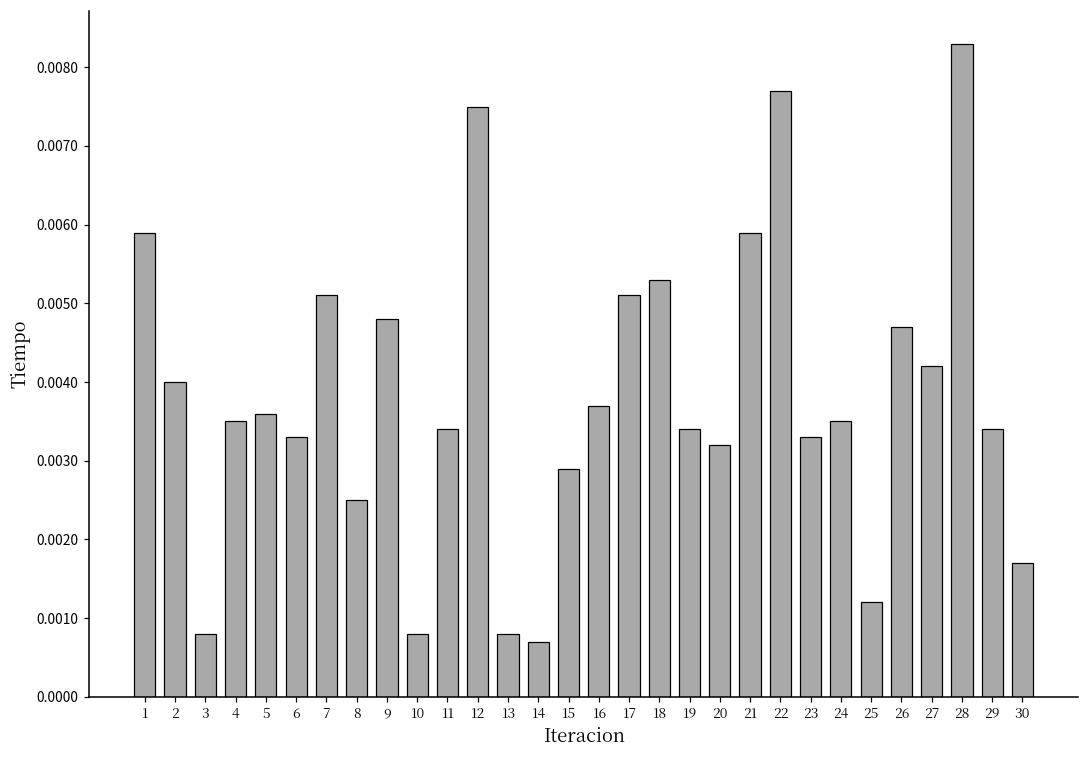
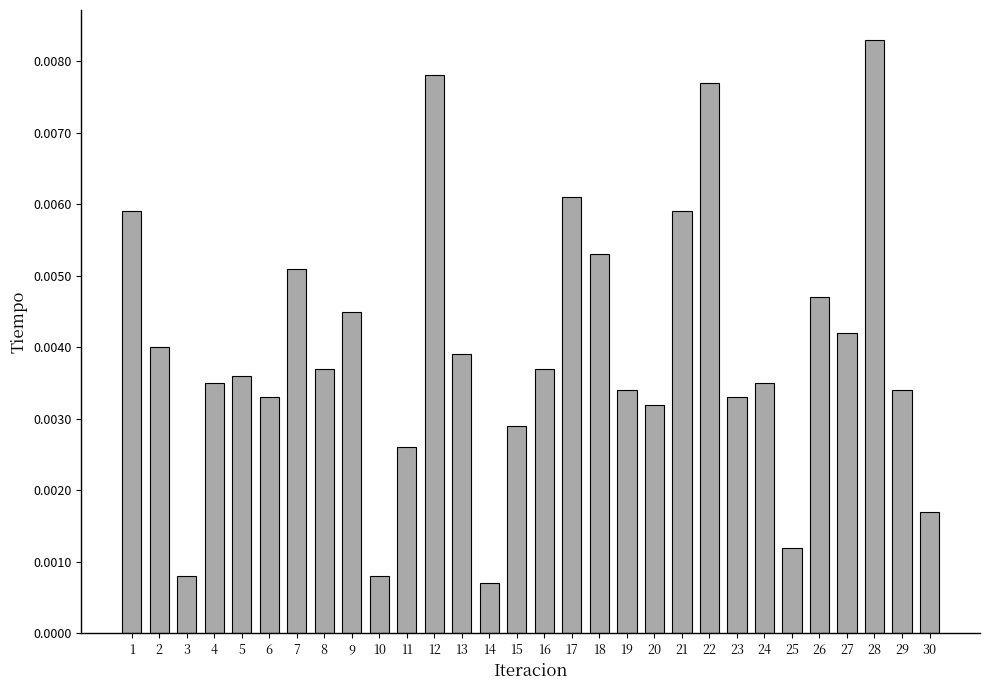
8: 0.0025 -> 0.0037
9: 0.0048 -> 0.0045
11: 0.0034 -> 0.0026
12: 0.0075 -> 0.0078
13: 0.0008 -> 0.0039
17: 0.0051 -> 0.0061
